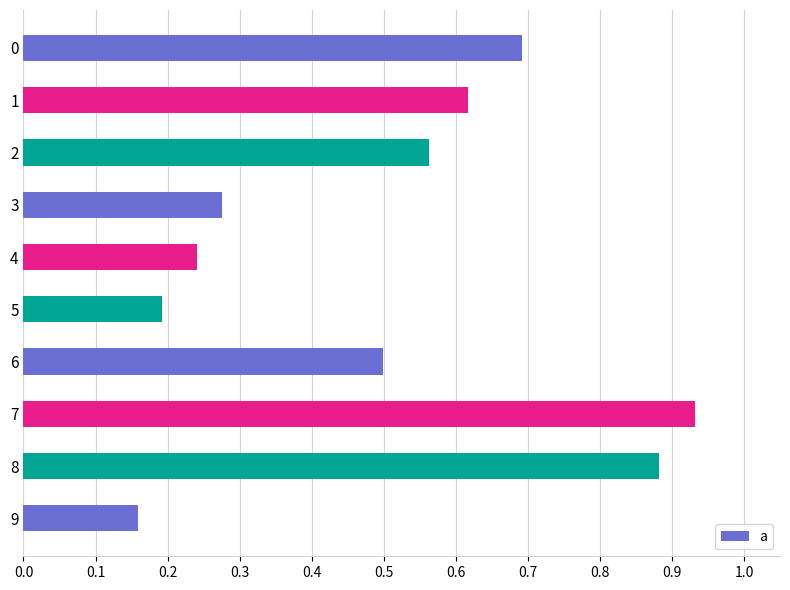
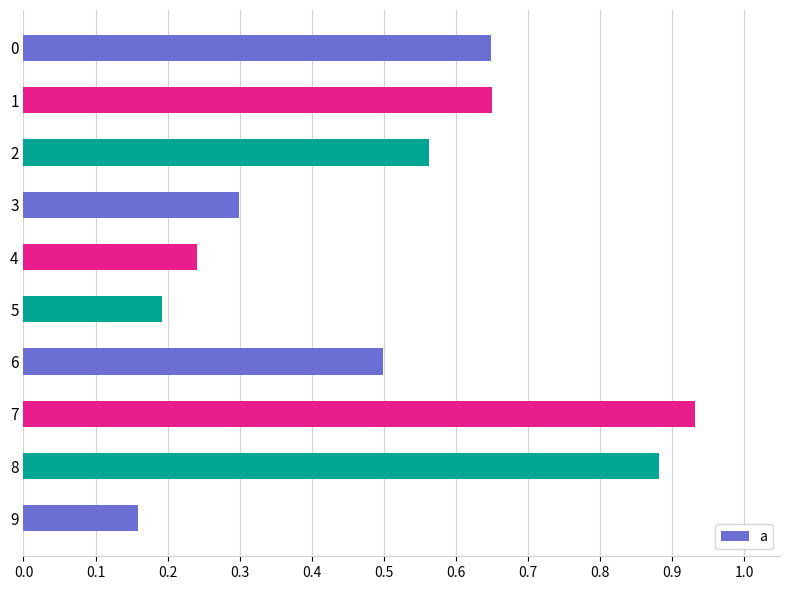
0: 0.69 -> 0.65
1: 0.62 -> 0.65
3: 0.28 -> 0.30
